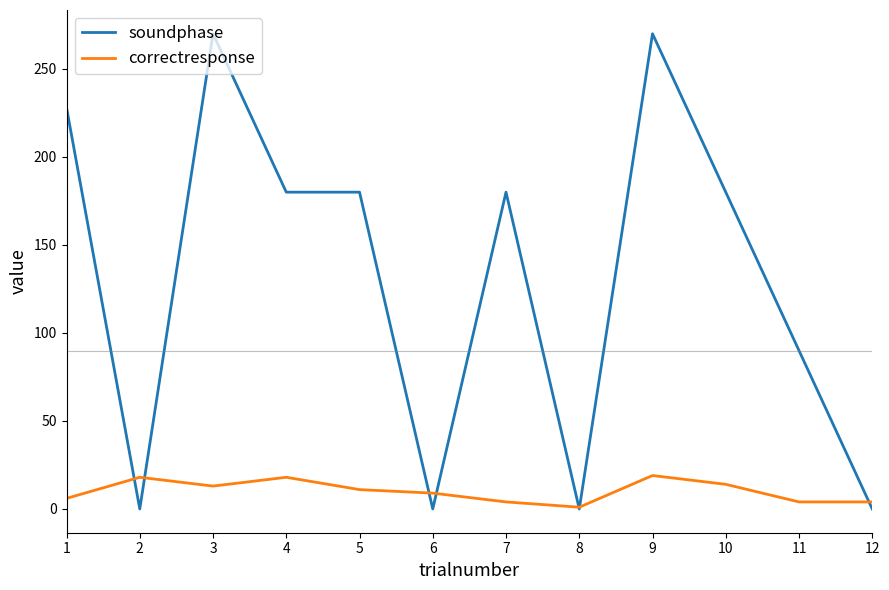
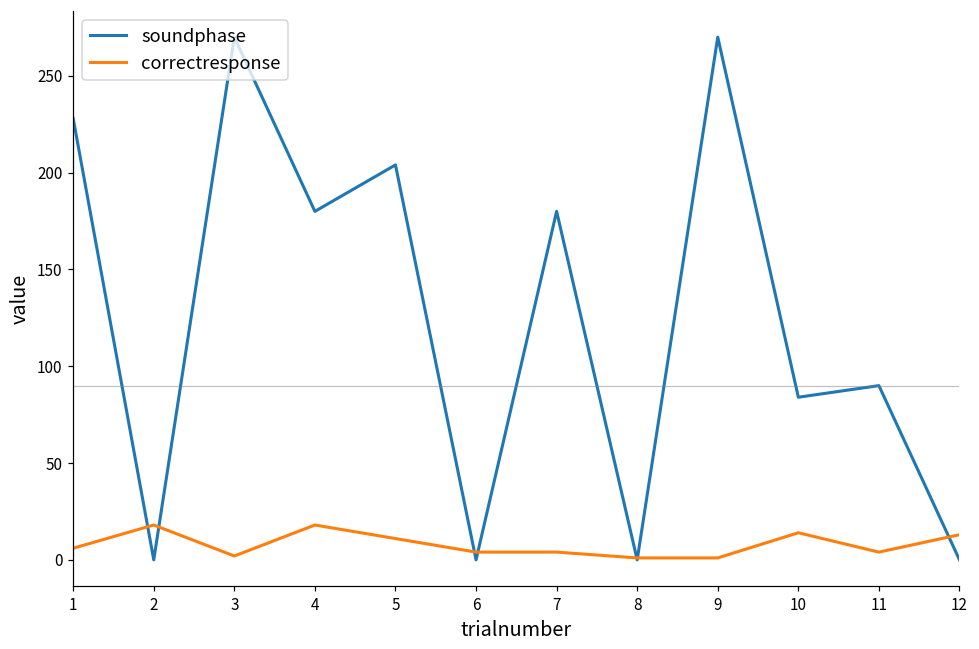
correctresponse, 3: 13 -> 2
soundphase, 5: 180 -> 204
correctresponse, 6: 9 -> 4
correctresponse, 9: 19 -> 1
soundphase, 10: 180 -> 84
correctresponse, 12: 4 -> 13
